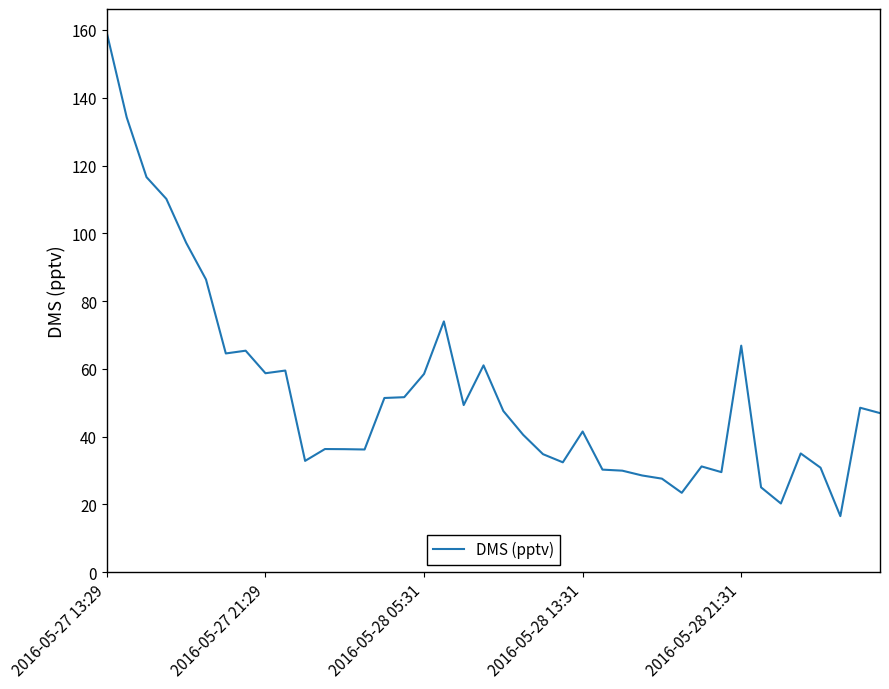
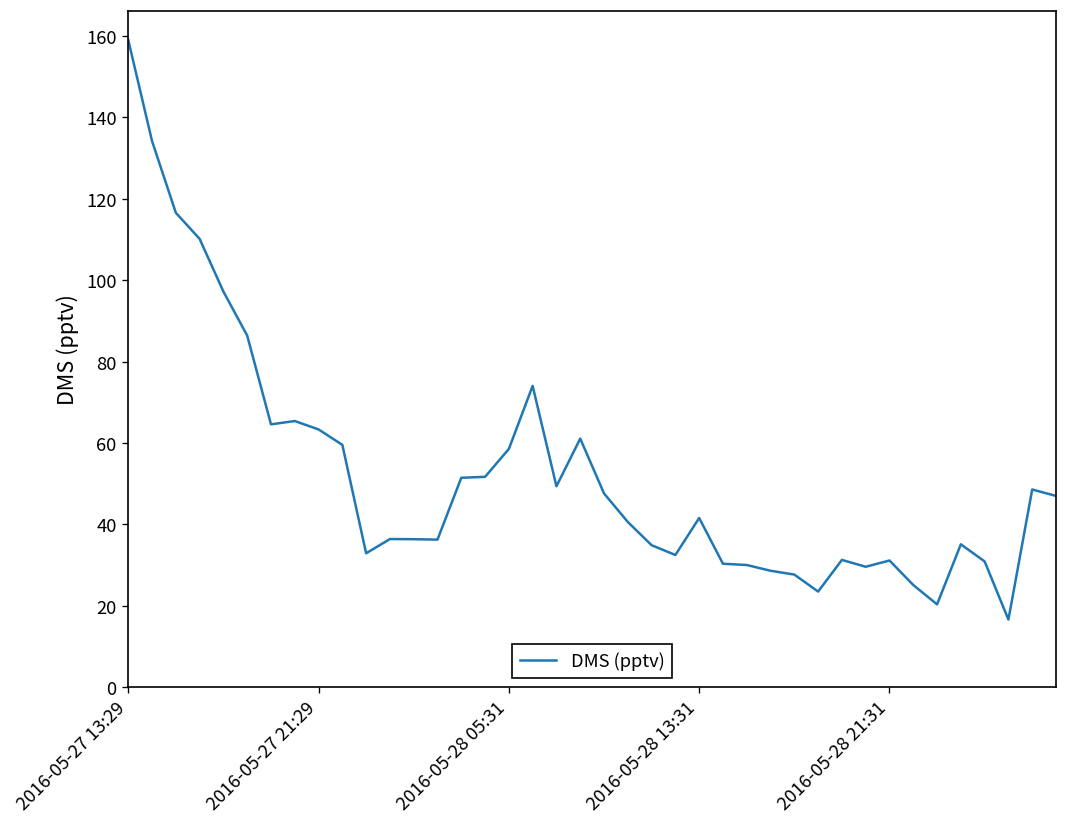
2016-05-27 21:29: 59 -> 63
2016-05-28 21:31: 67 -> 31
